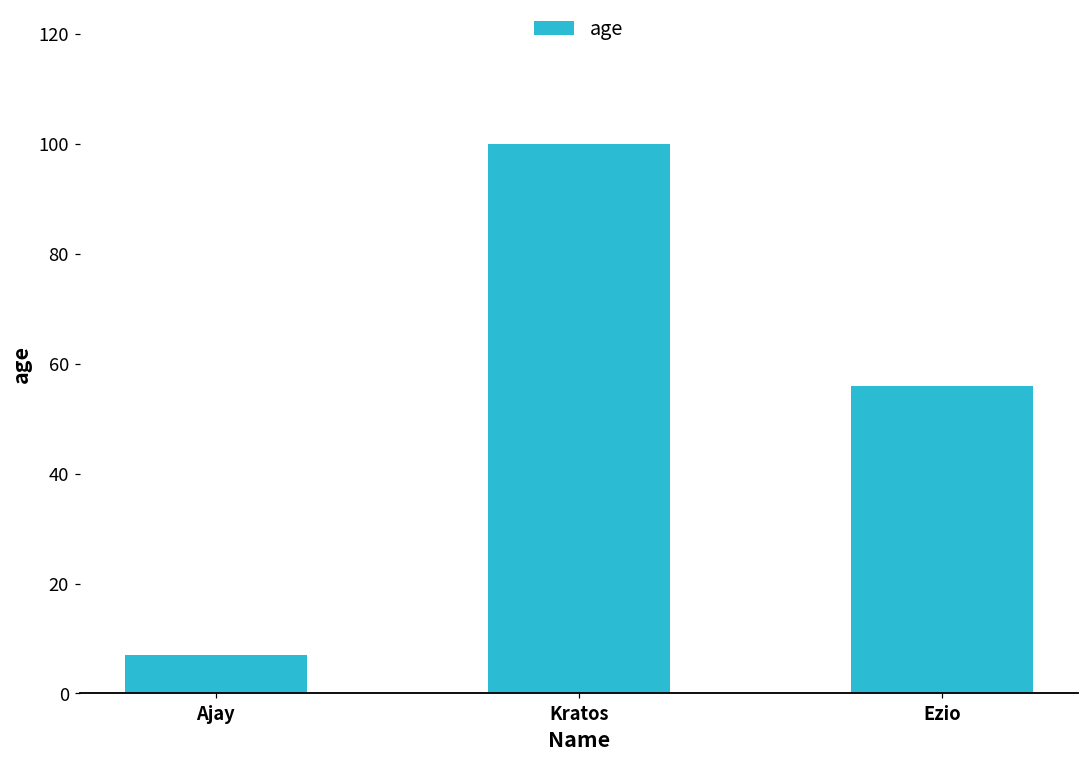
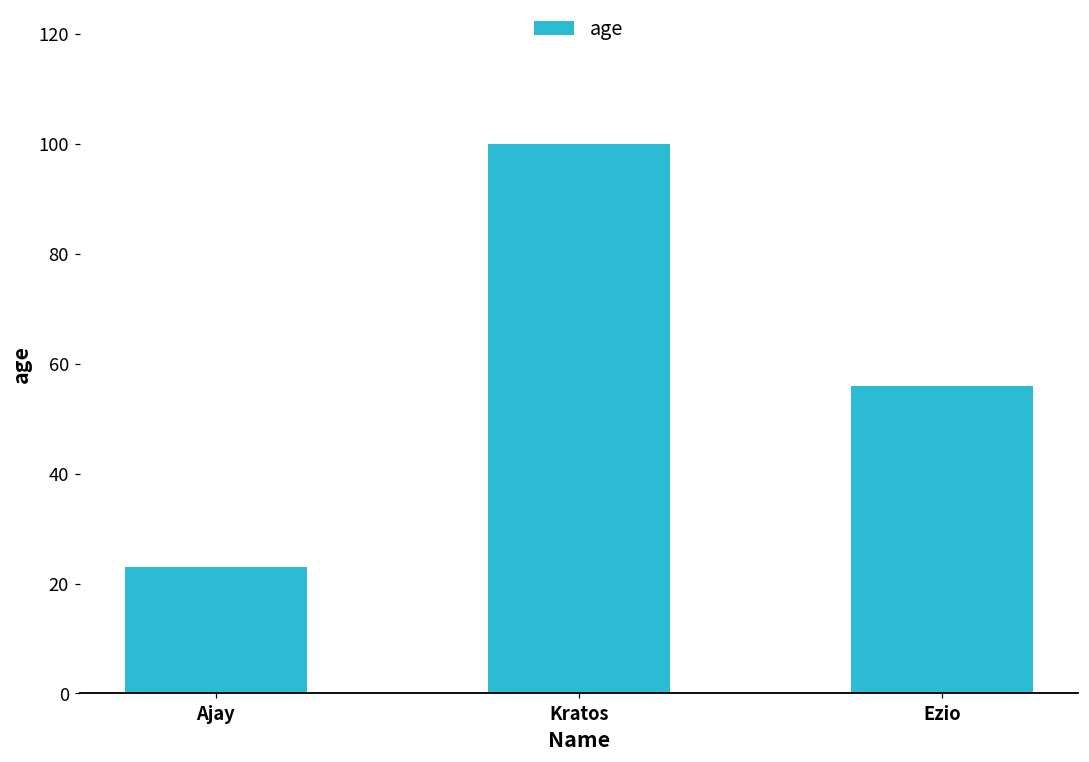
Ajay: 7 -> 23
